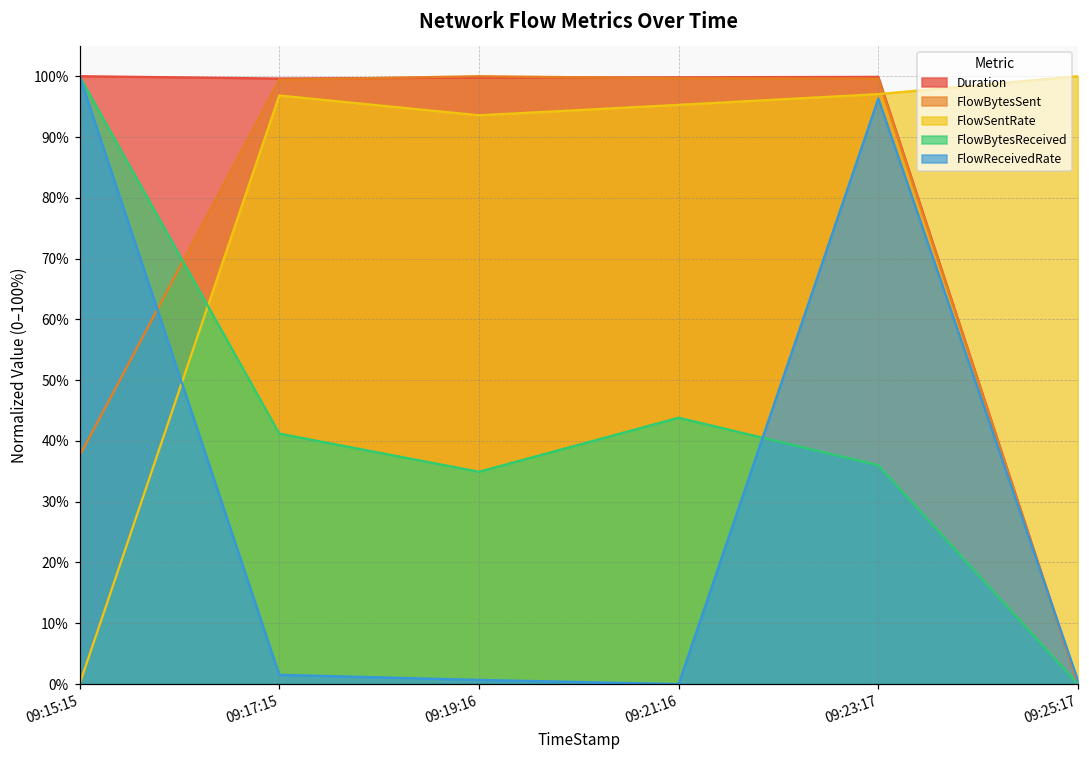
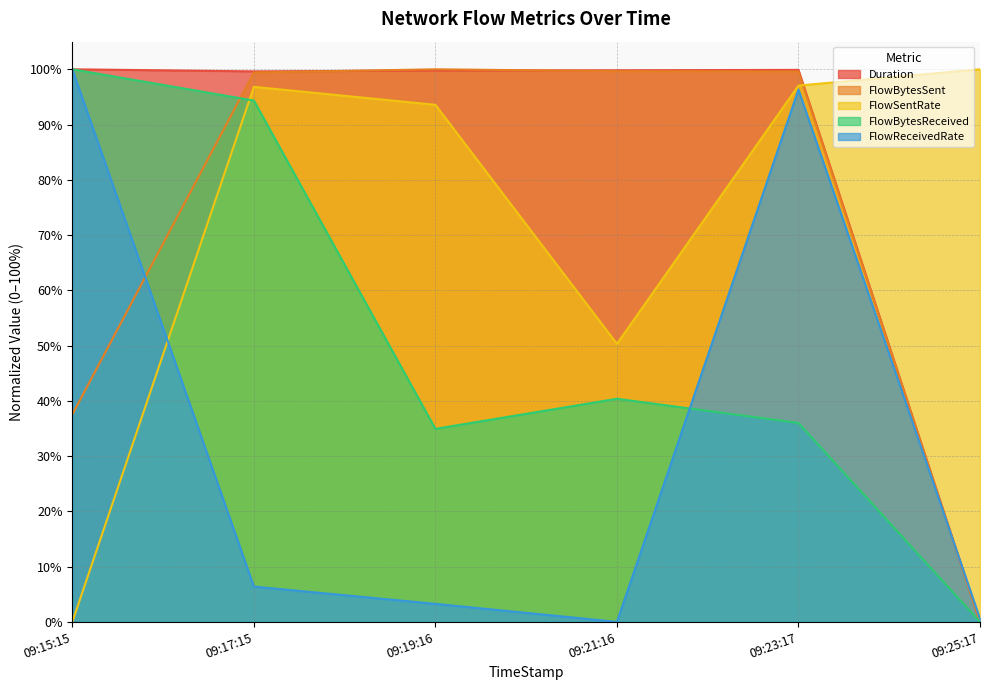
FlowBytesReceived, 09:17:15: 41% -> 94%
FlowReceivedRate, 09:17:15: 2% -> 6%
FlowReceivedRate, 09:19:16: 1% -> 3%
FlowSentRate, 09:21:16: 95% -> 50%
FlowBytesReceived, 09:21:16: 44% -> 40%
